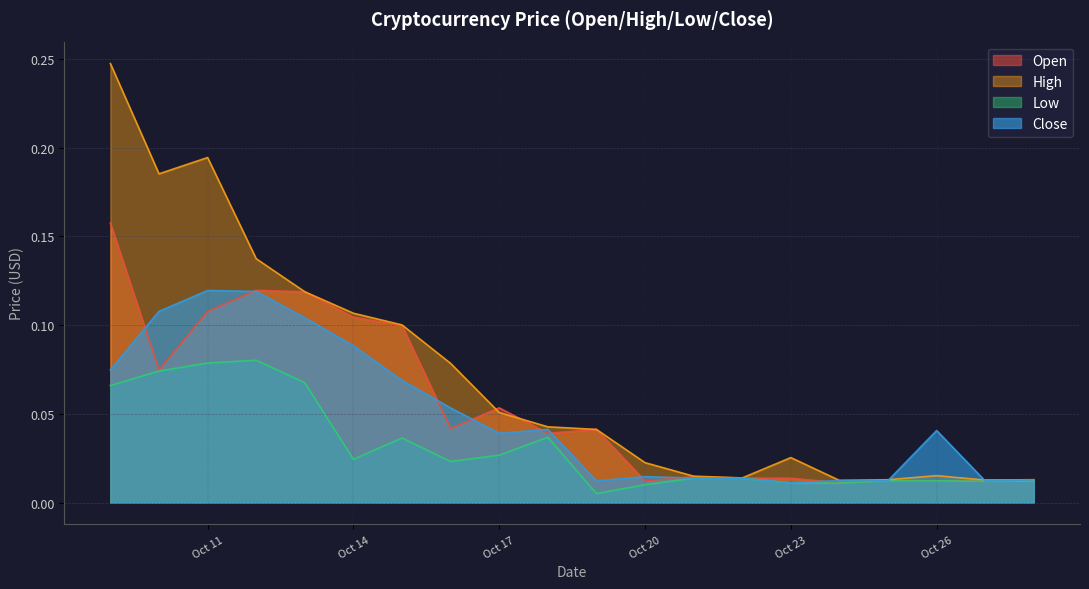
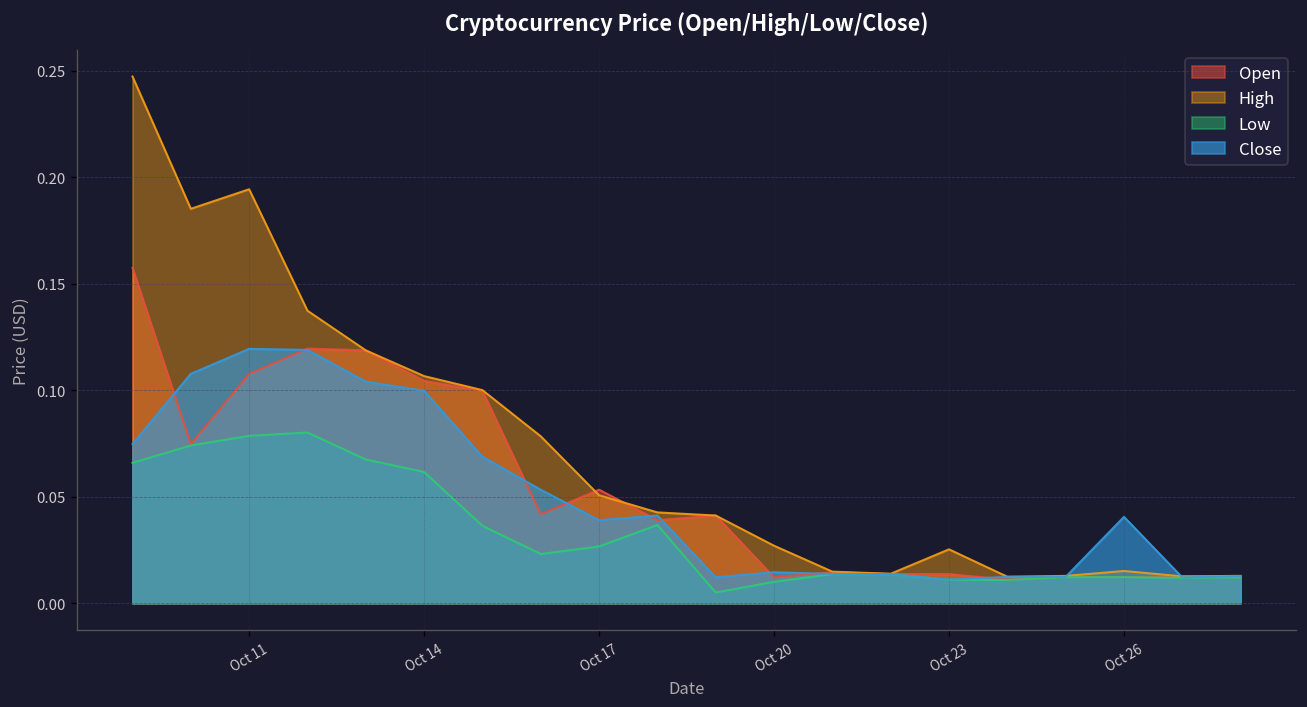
Low, Oct 14: 0.024 -> 0.062
Close, Oct 14: 0.088 -> 0.100
High, Oct 20: 0.022 -> 0.027
